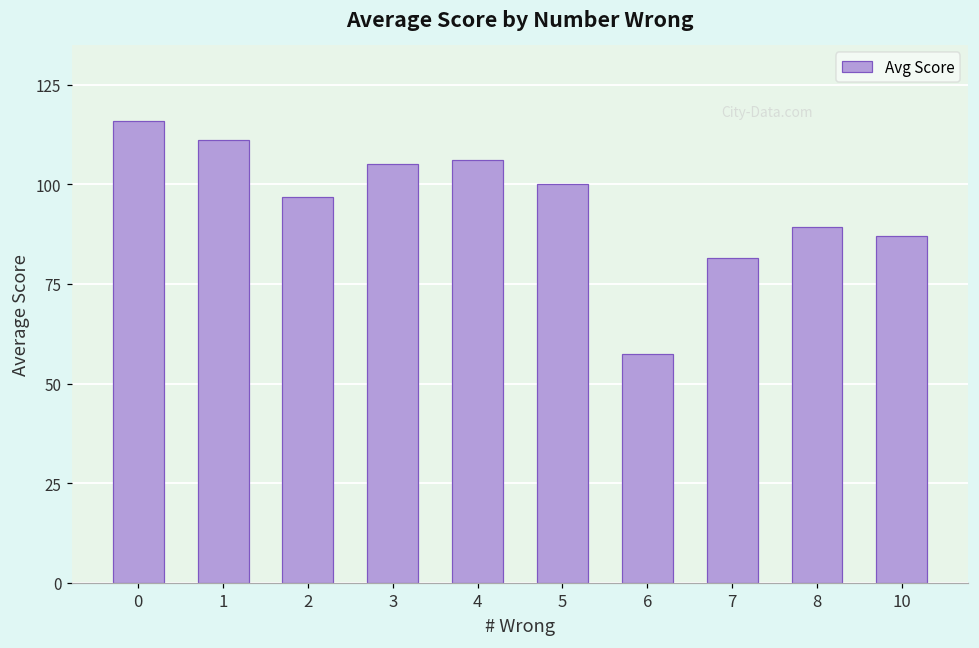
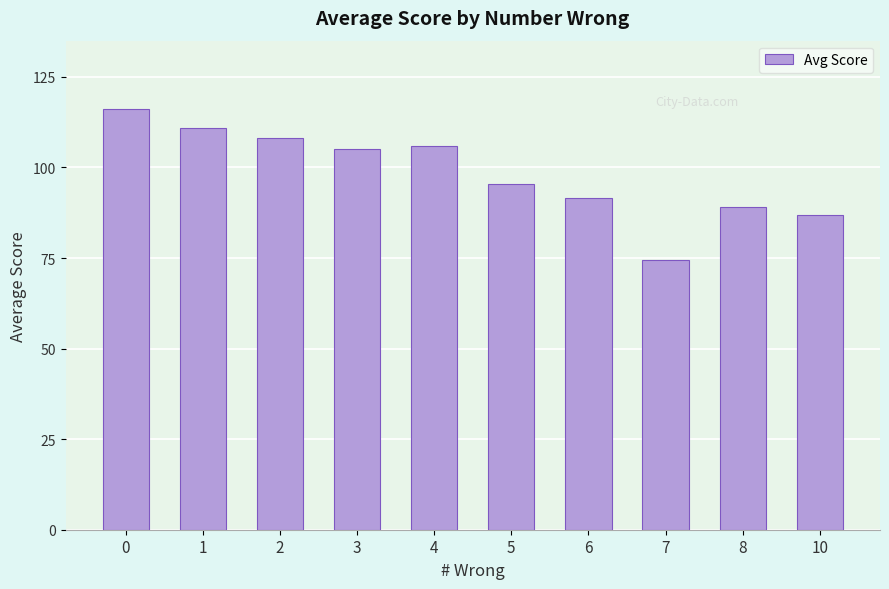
2: 97 -> 108
5: 100 -> 96
6: 58 -> 92
7: 82 -> 75
